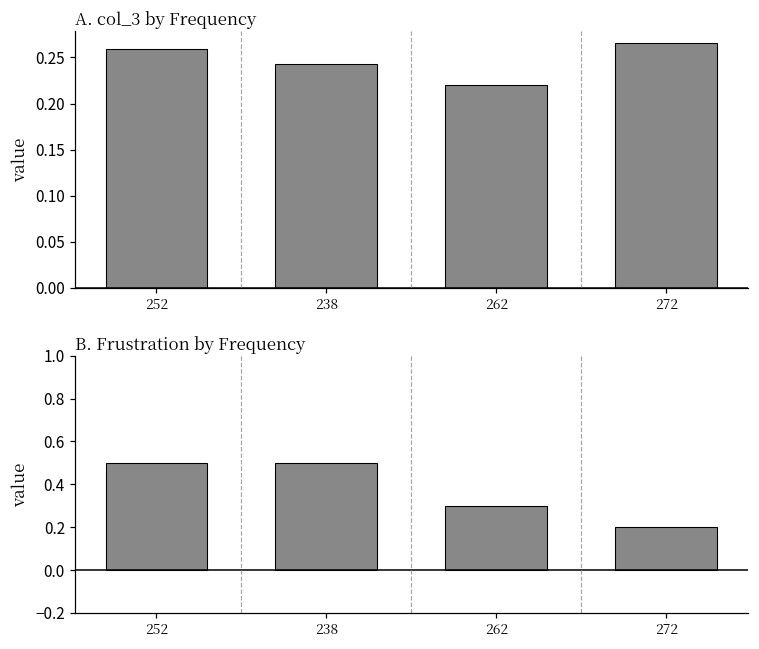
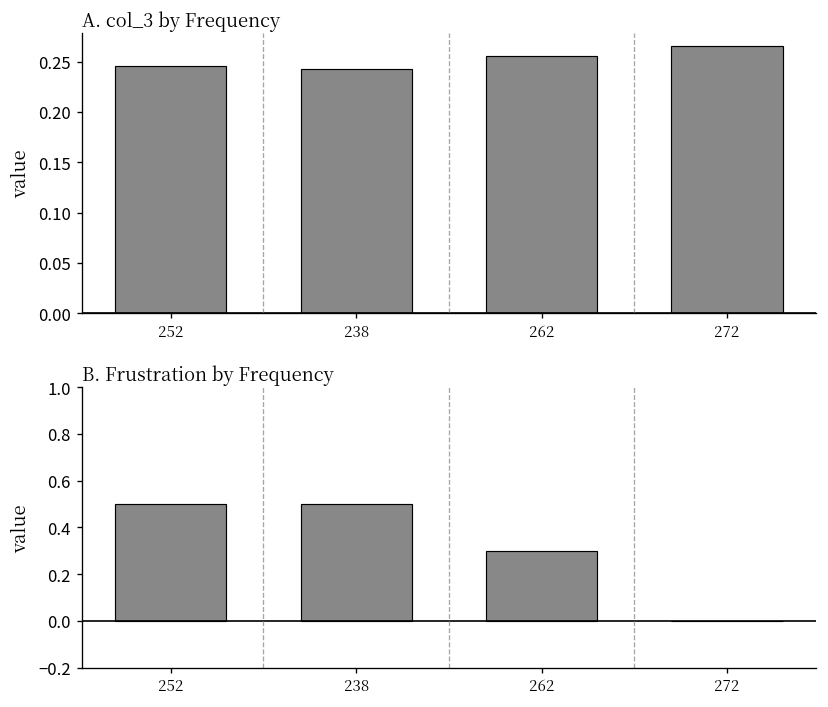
A. col_3 by Frequency, 252: 0.26 -> 0.25
A. col_3 by Frequency, 262: 0.22 -> 0.26
B. Frustration by Frequency, 272: 0.2 -> 0.0
